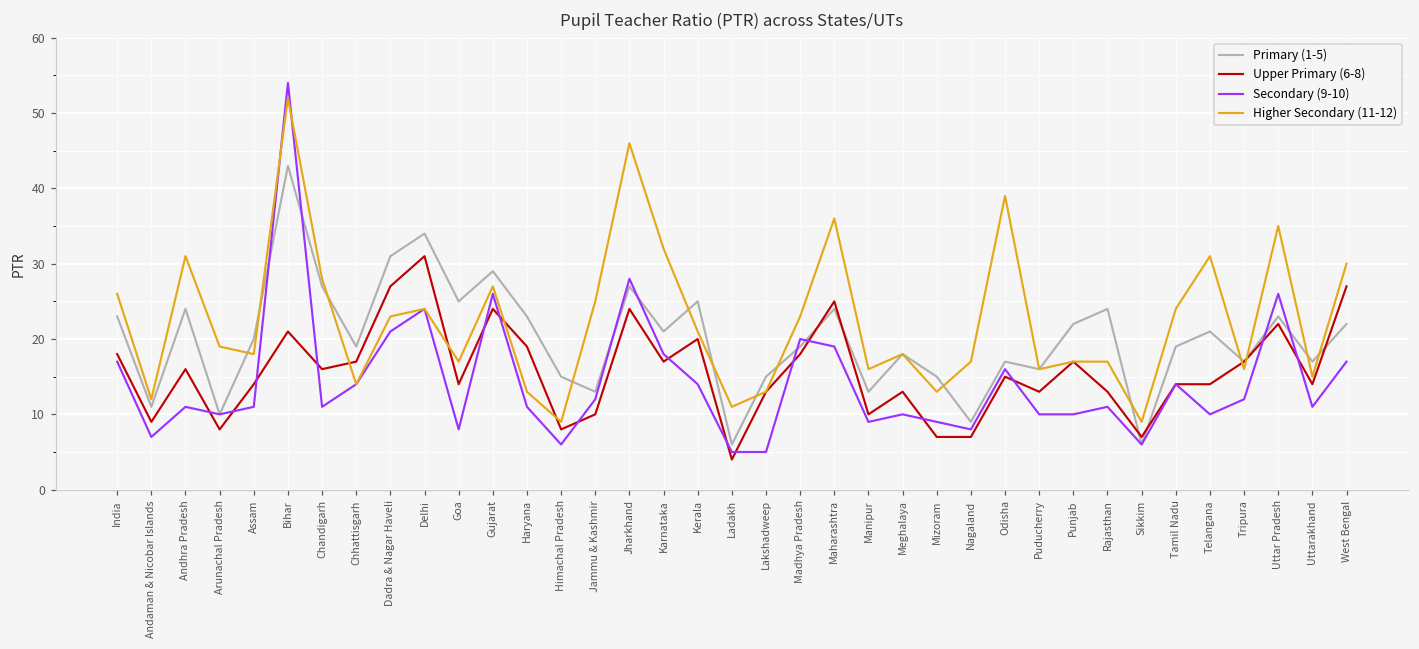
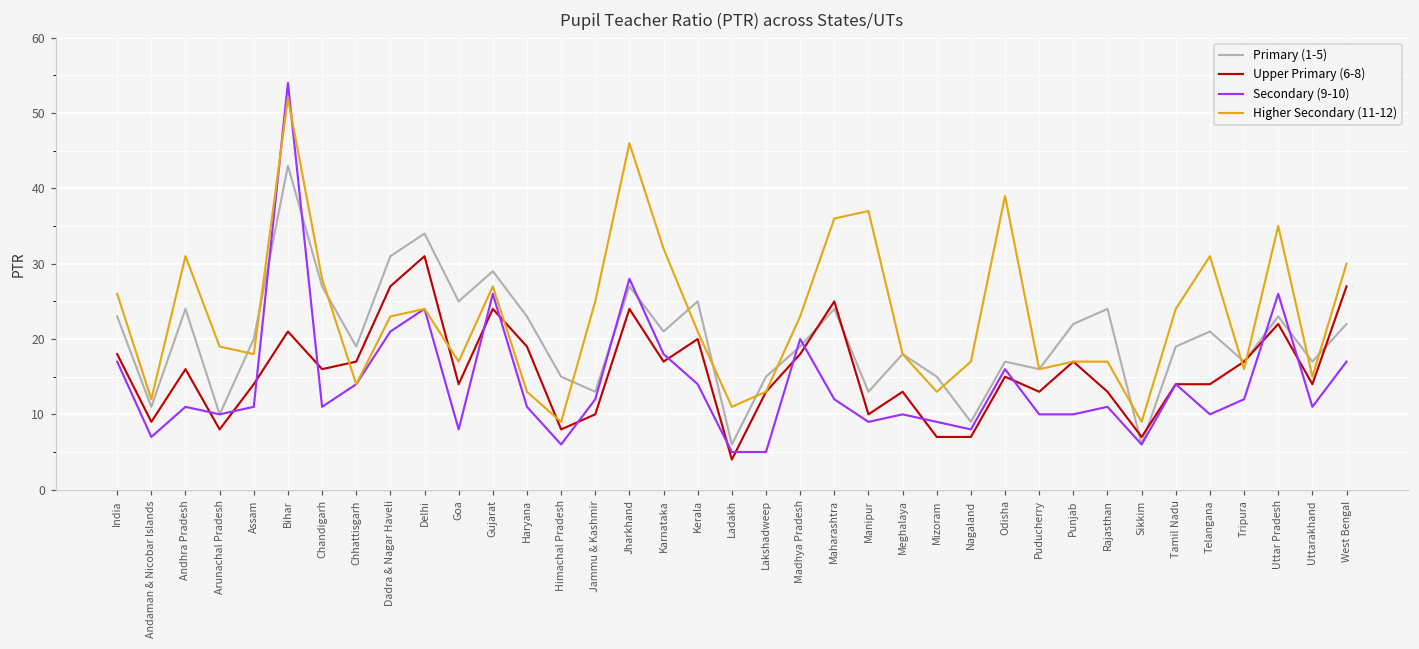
Secondary (9-10), Maharashtra: 19 -> 12
Higher Secondary (11-12), Manipur: 16 -> 37
